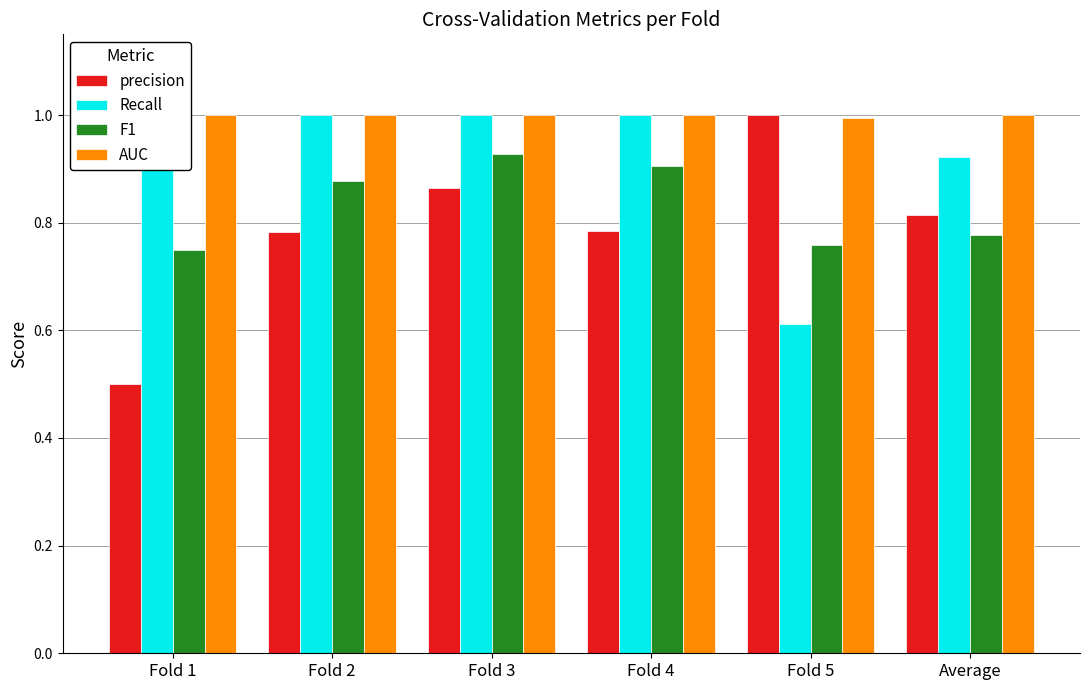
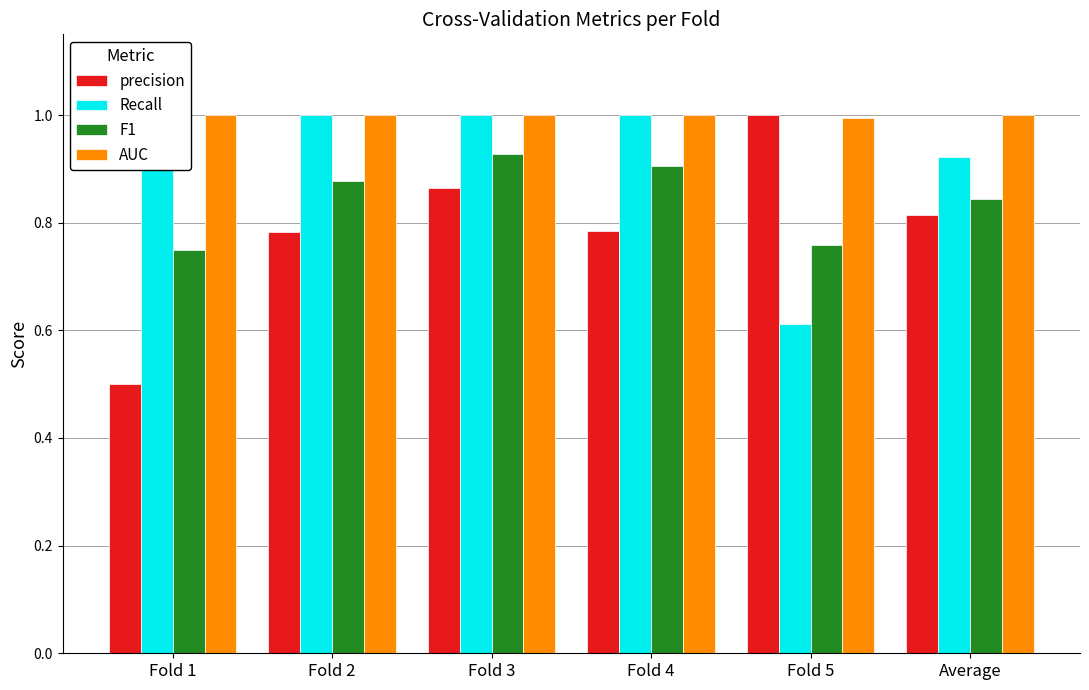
F1, Average: 0.78 -> 0.84
